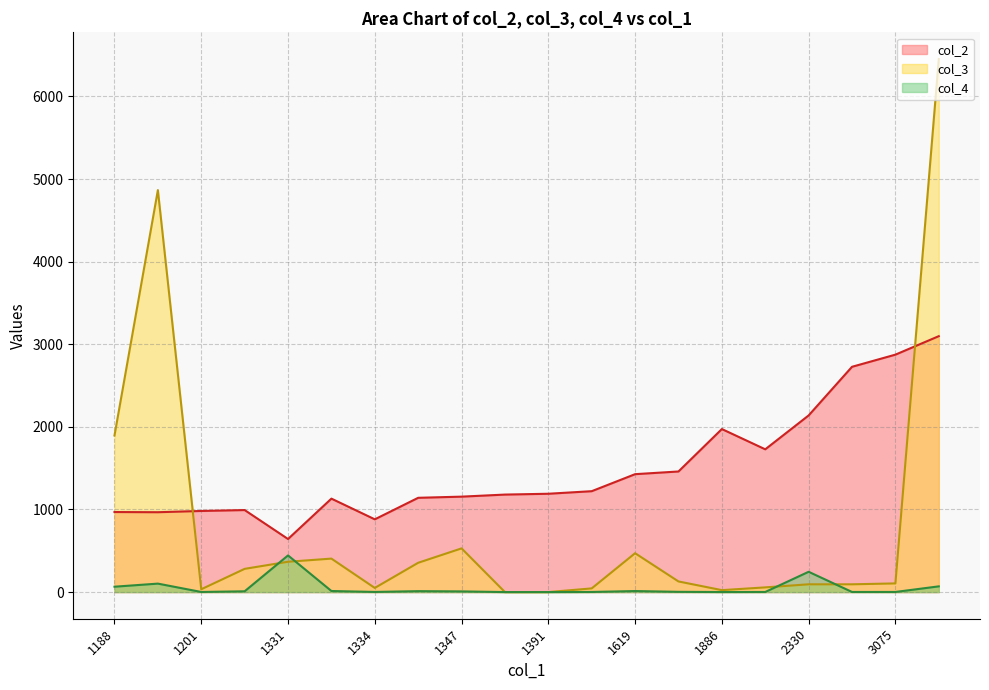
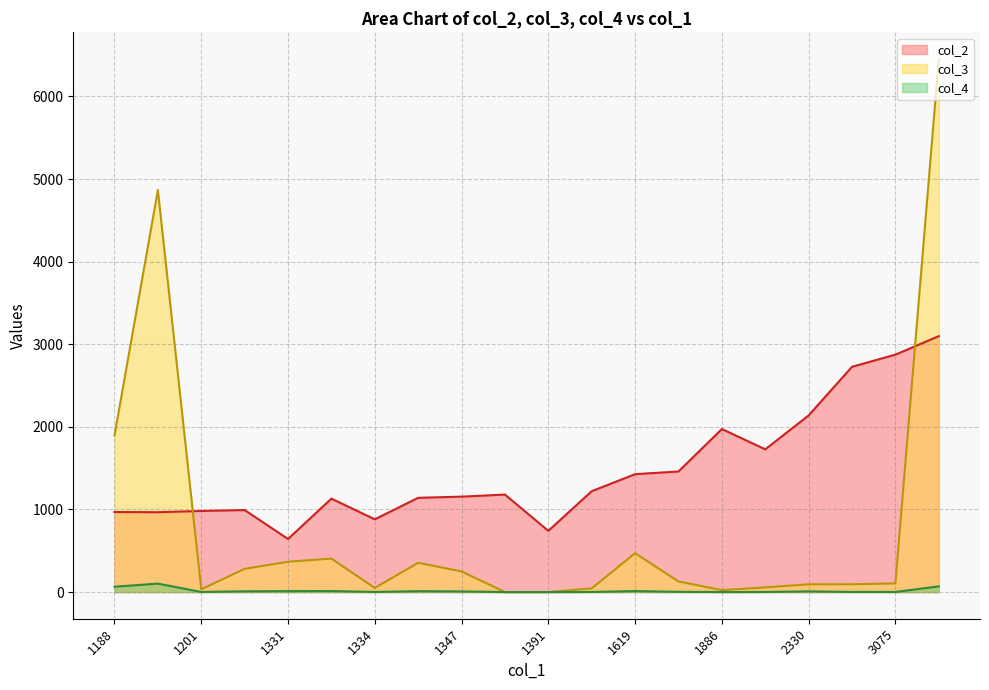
col_4, 1331: 400 -> 0
col_3, 1347: 500 -> 200
col_2, 1391: 1200 -> 700
col_4, 2330: 200 -> 0
